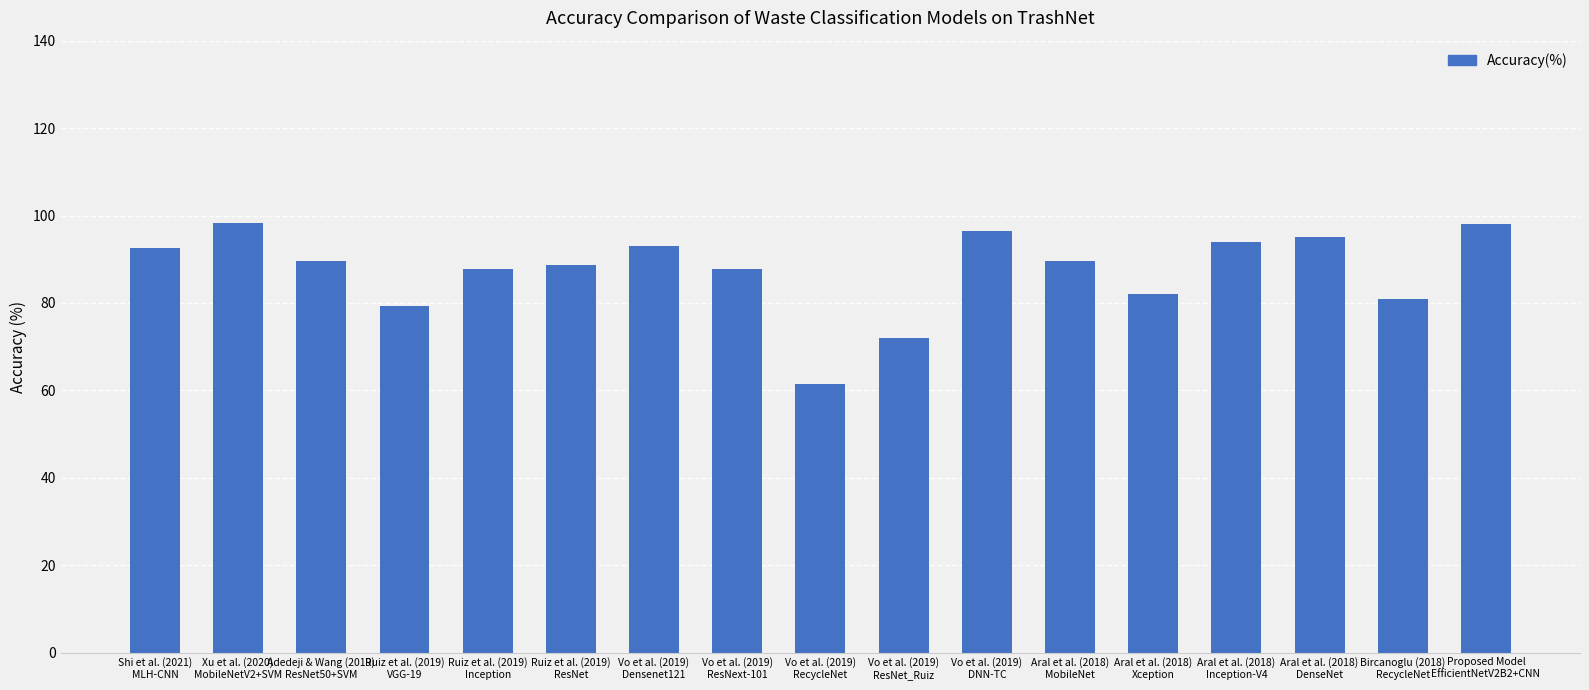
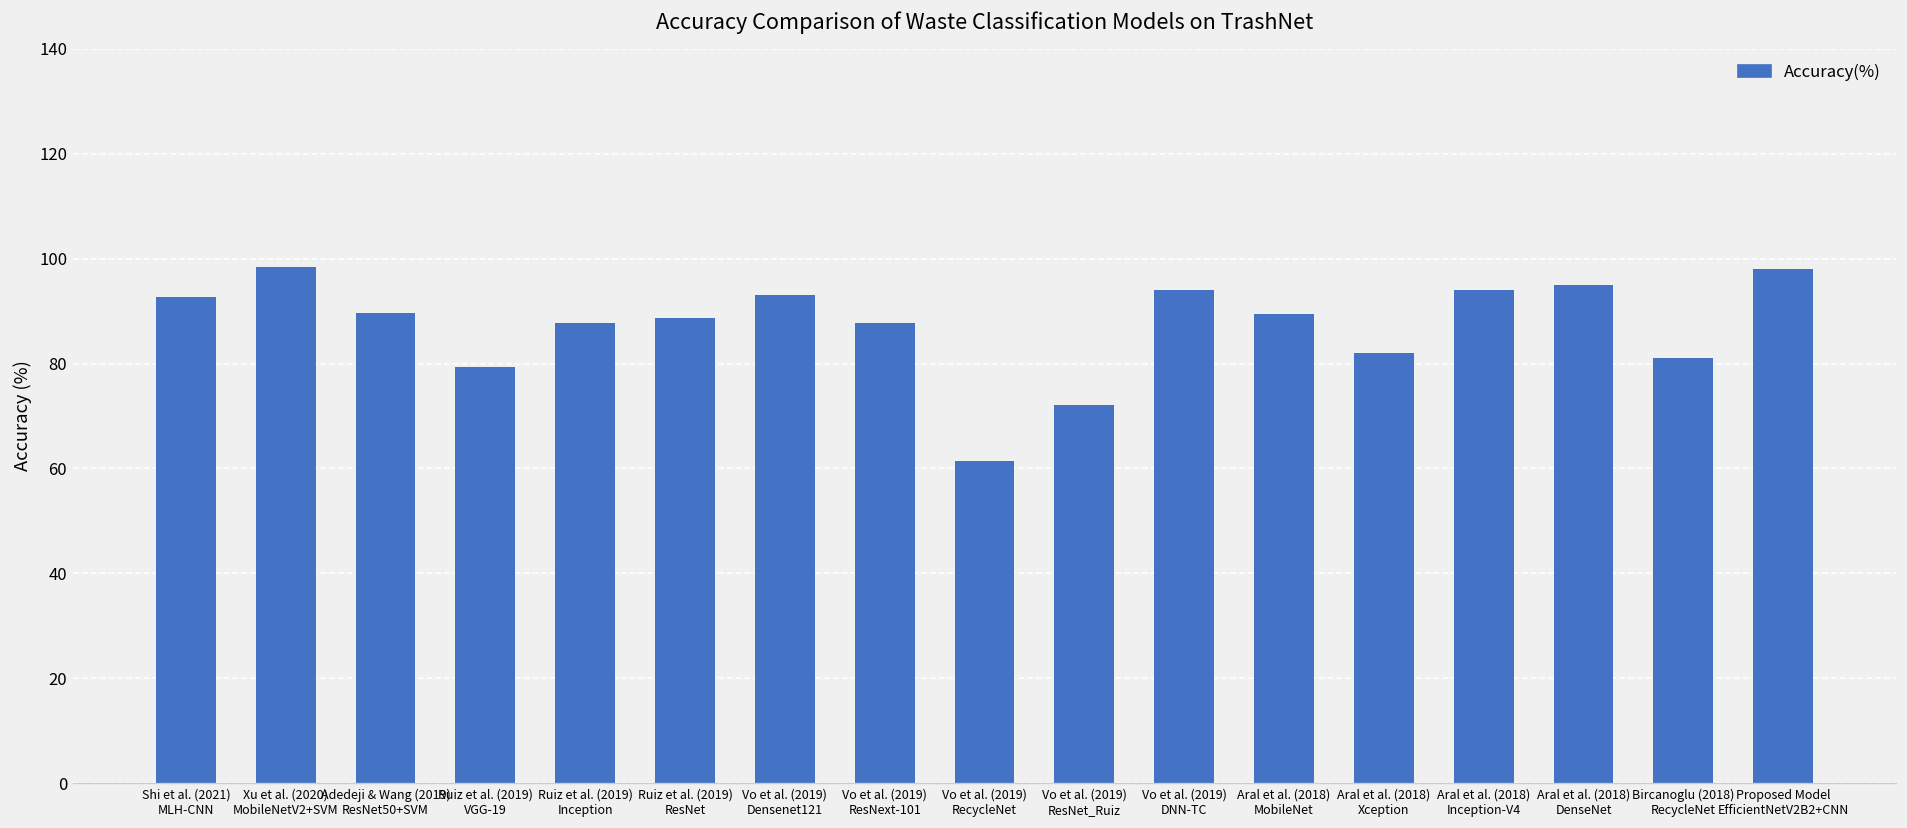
Vo et al. (2019) DNN-TC: 97 -> 94
